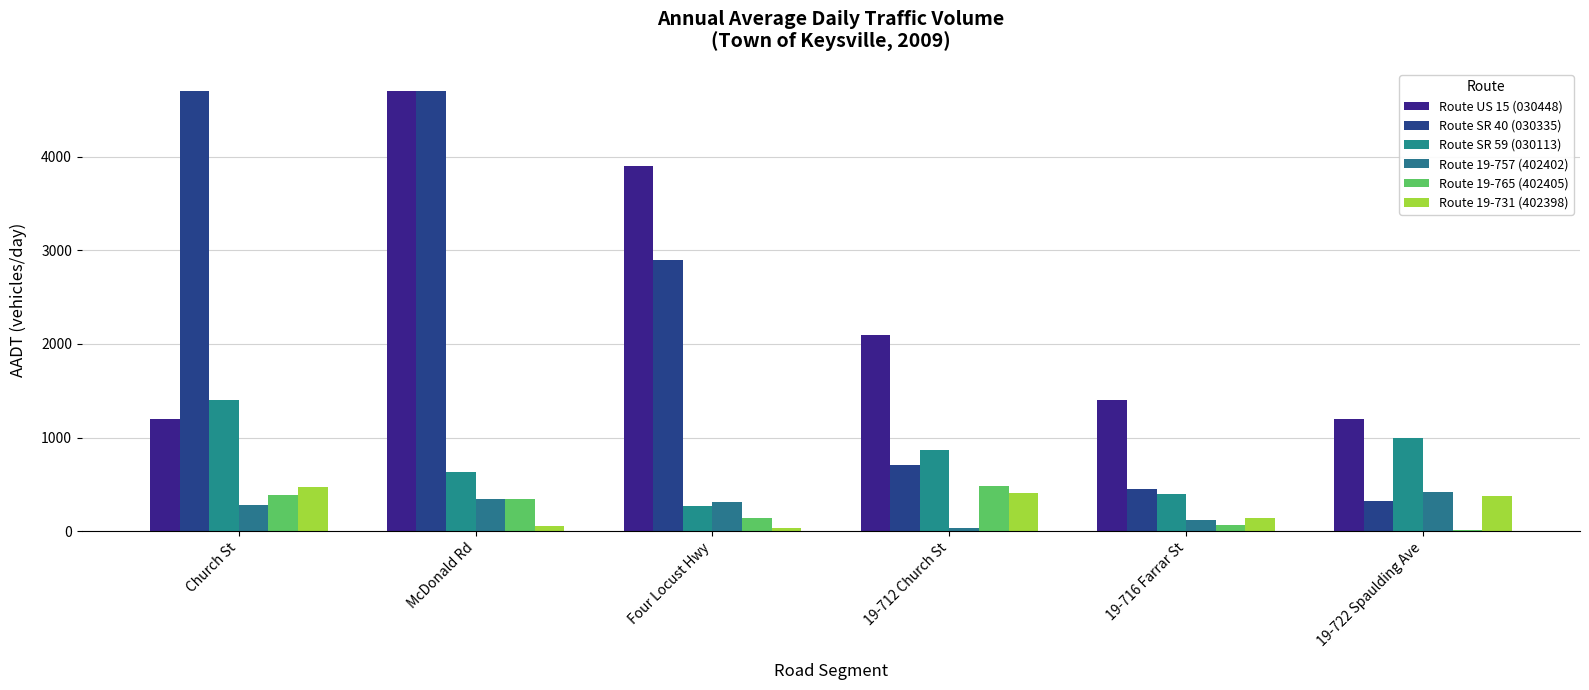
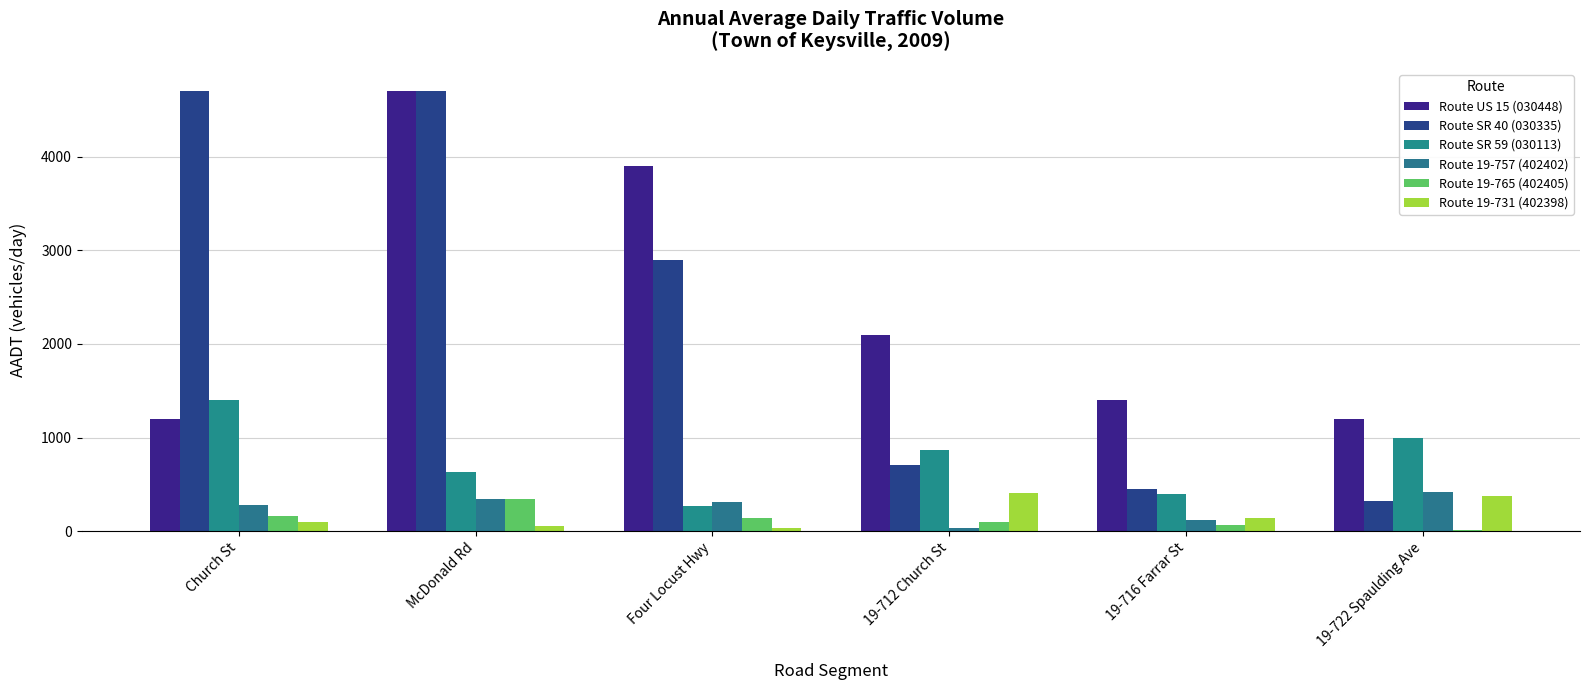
Route 19-765 (402405), Church St: 400 -> 200
Route 19-731 (402398), Church St: 500 -> 100
Route 19-765 (402405), 19-712 Church St: 500 -> 100
